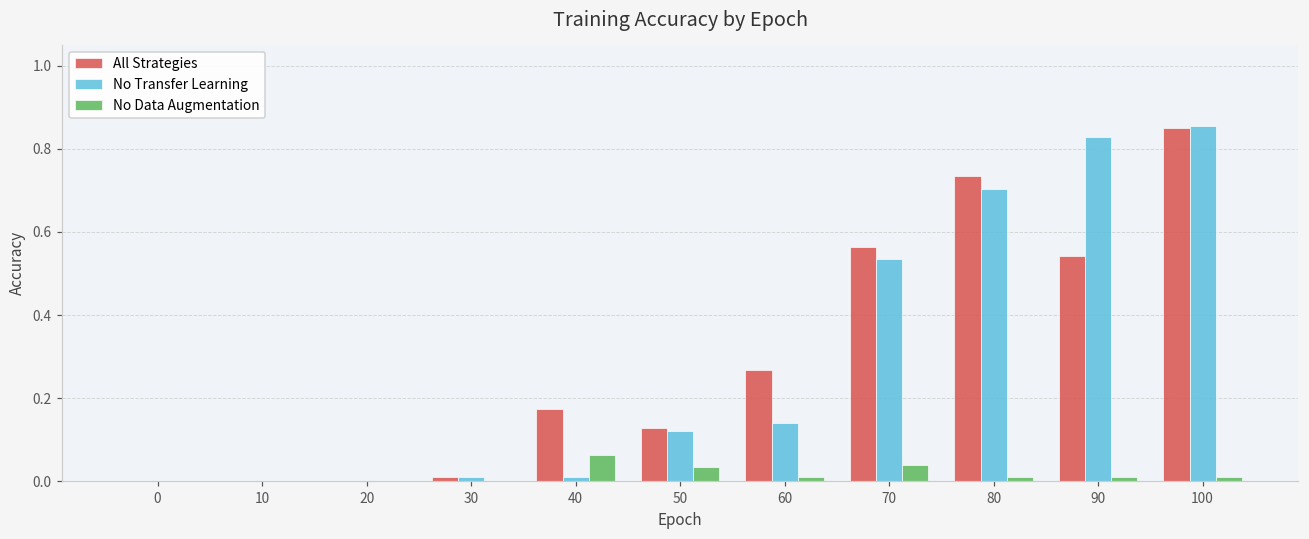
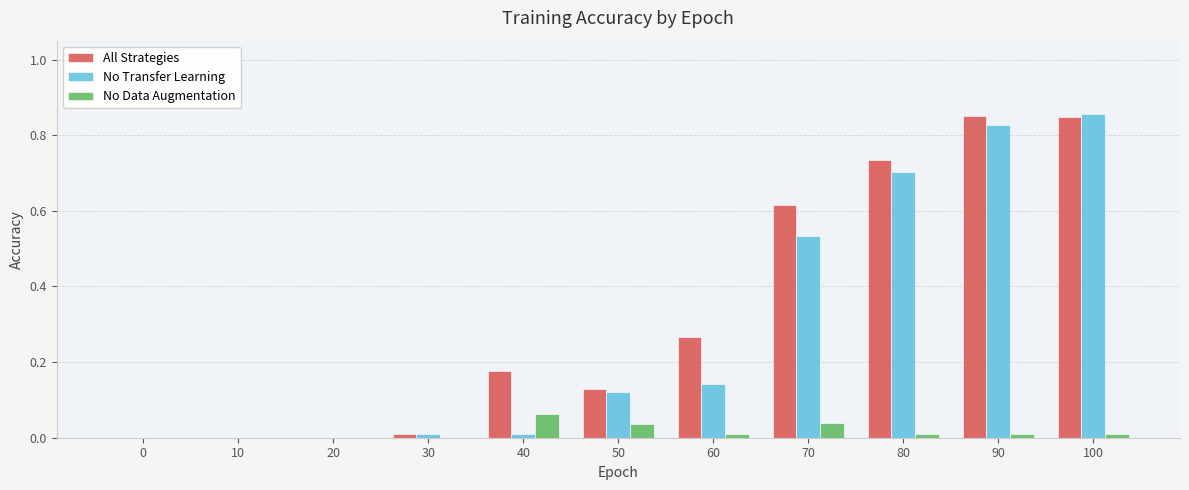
All Strategies, 70: 0.56 -> 0.62
All Strategies, 90: 0.54 -> 0.85
